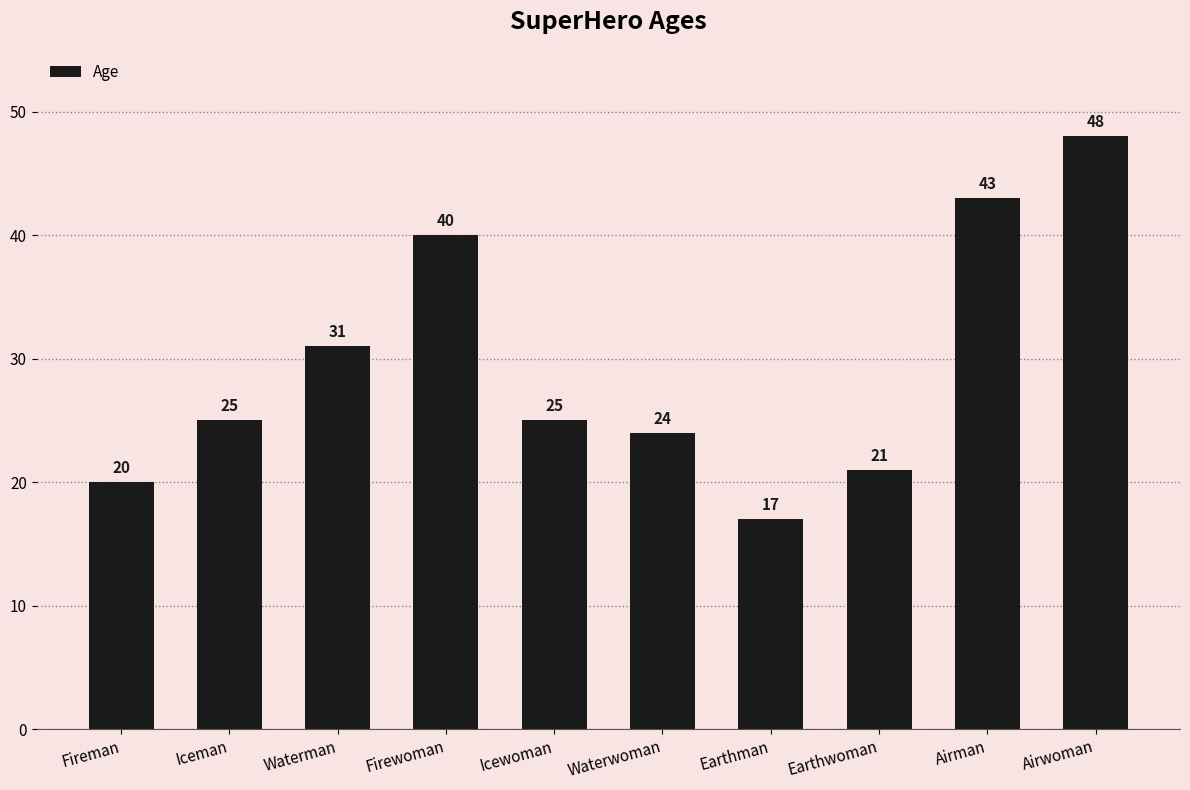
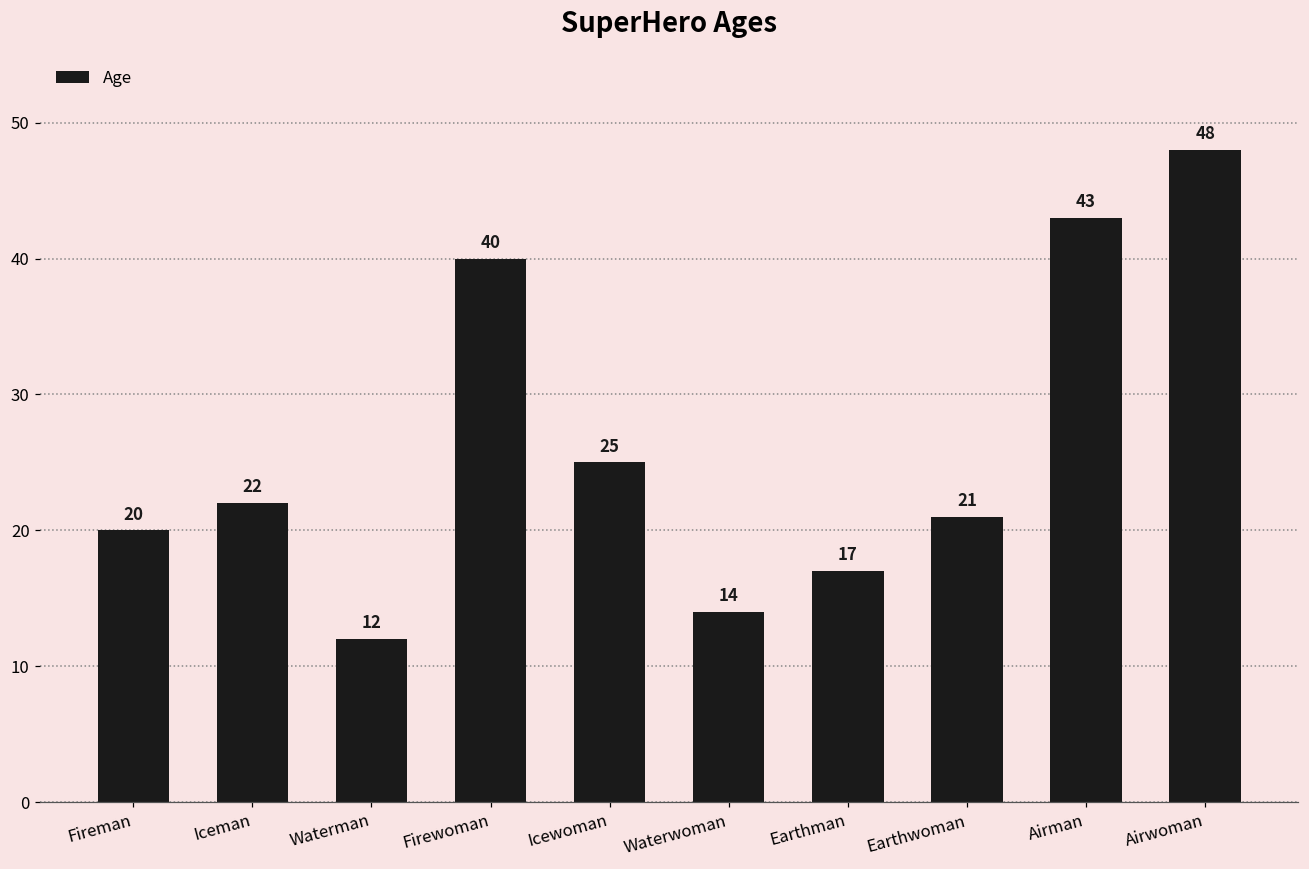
Iceman: 25 -> 22
Waterman: 31 -> 12
Waterwoman: 24 -> 14
